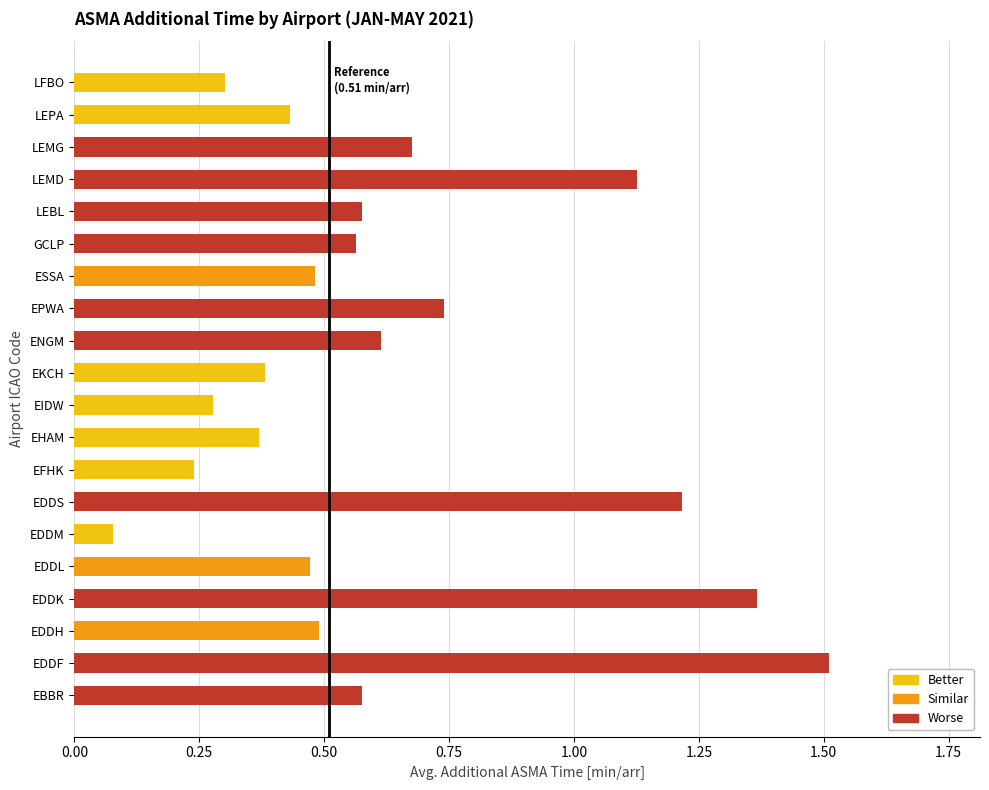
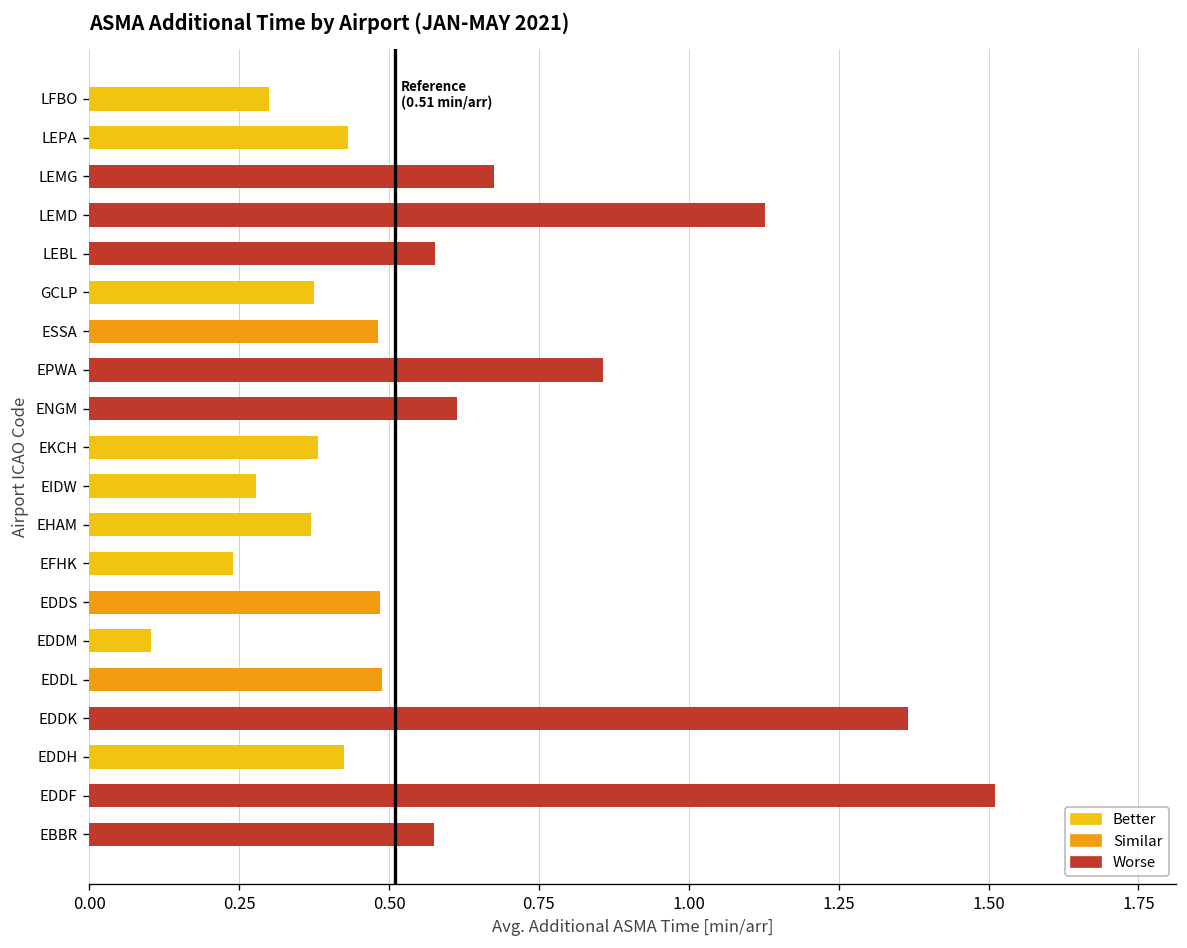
GCLP: 0.56 -> 0.37
EPWA: 0.74 -> 0.86
EDDS: 1.22 -> 0.49
EDDM: 0.08 -> 0.10
EDDL: 0.47 -> 0.49
EDDH: 0.49 -> 0.43
